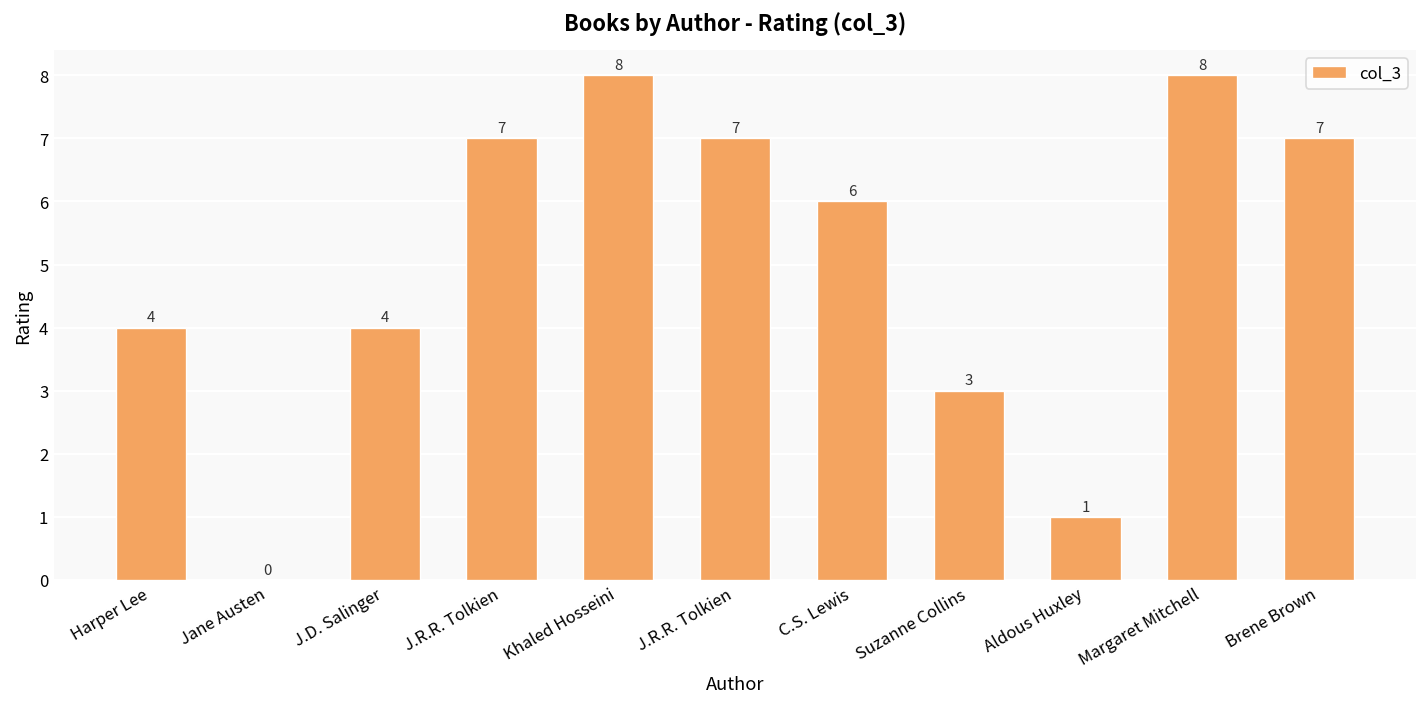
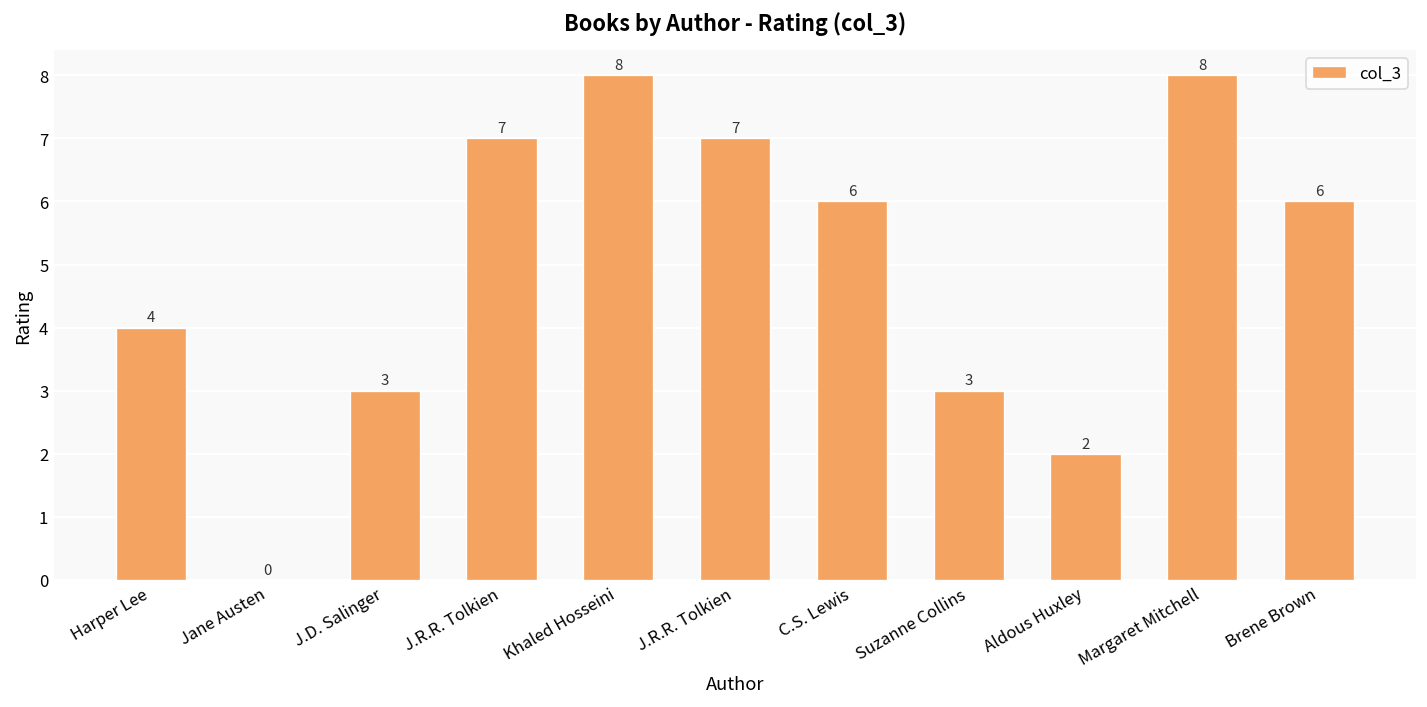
J.D. Salinger: 4 -> 3
Aldous Huxley: 1 -> 2
Brene Brown: 7 -> 6
